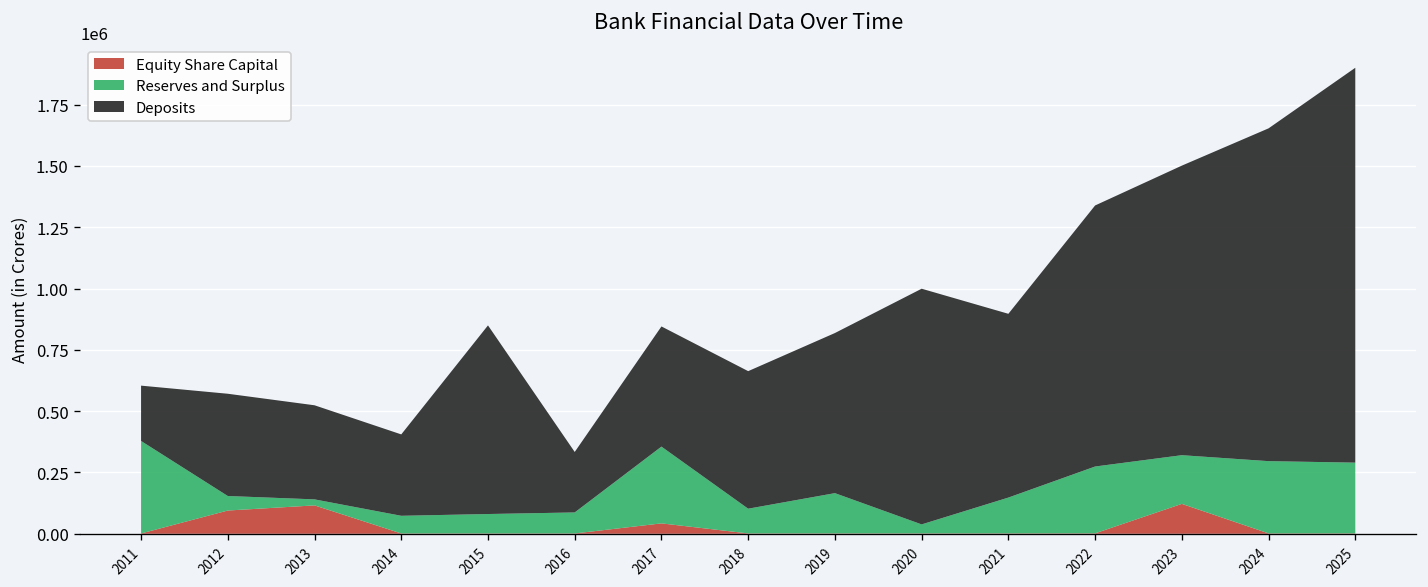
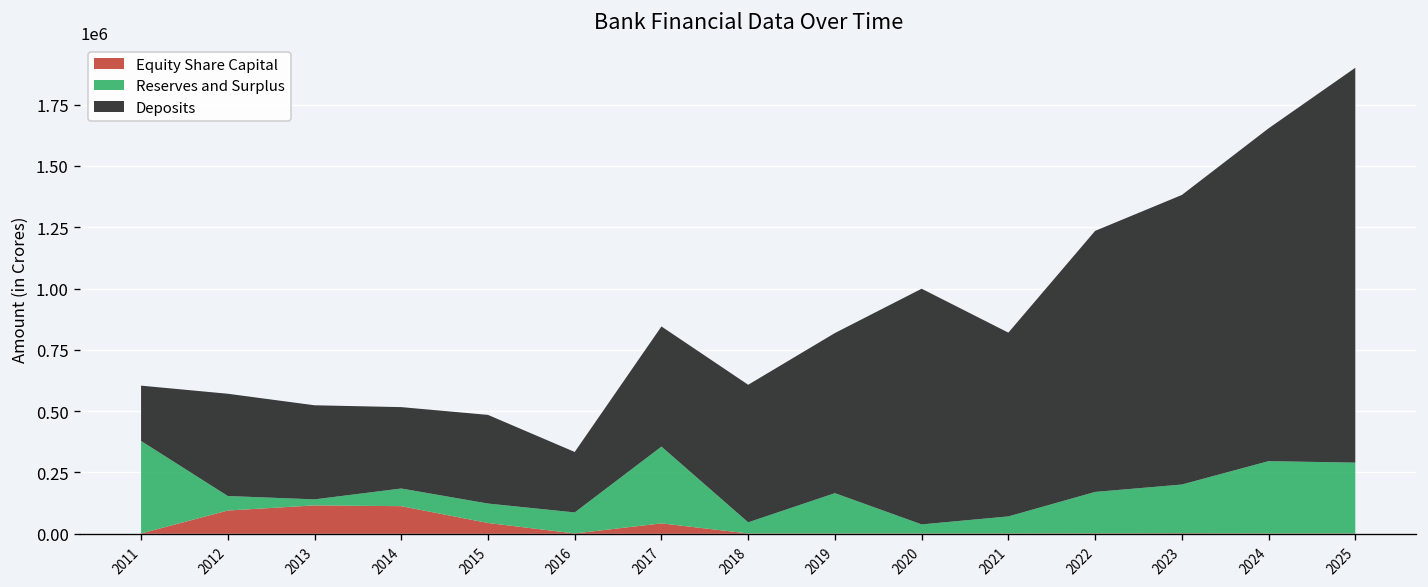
Equity Share Capital, 2014: 0 -> 110000
Equity Share Capital, 2015: 0 -> 40000
Deposits, 2015: 770000 -> 360000
Reserves and Surplus, 2018: 100000 -> 50000
Reserves and Surplus, 2021: 150000 -> 70000
Reserves and Surplus, 2022: 270000 -> 170000
Equity Share Capital, 2023: 120000 -> 0
